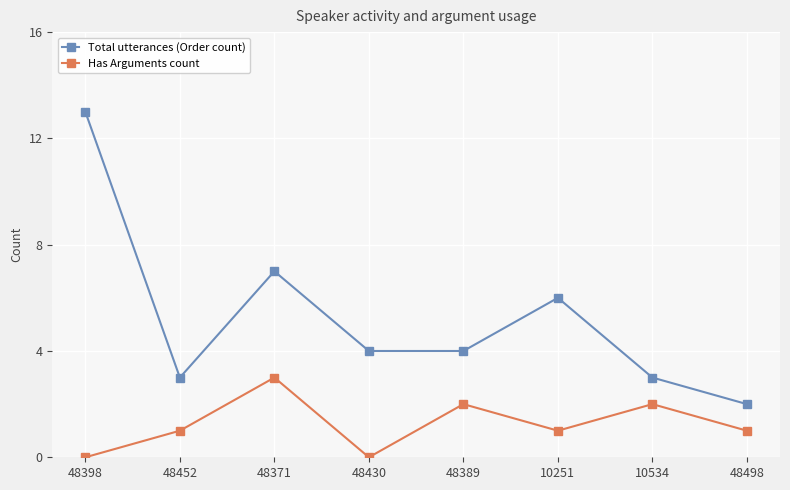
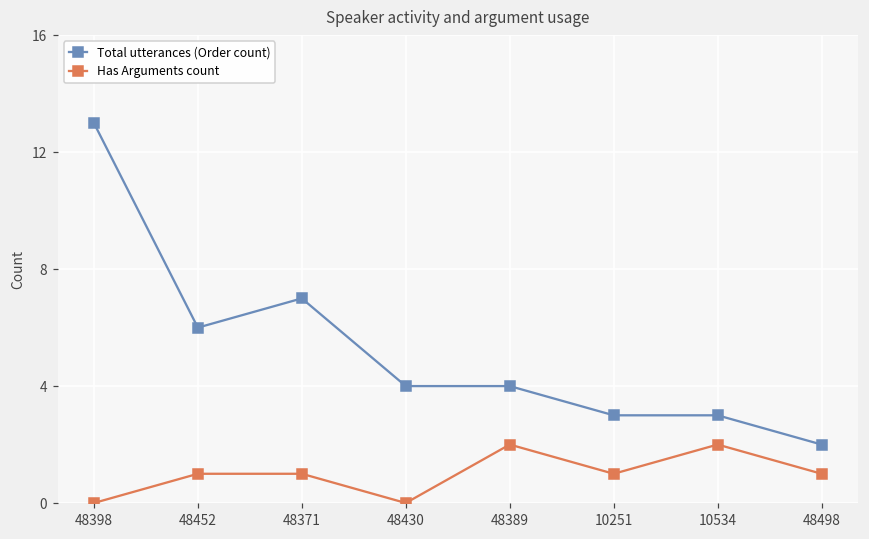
Total utterances (Order count), 48452: 3 -> 6
Has Arguments count, 48371: 3 -> 1
Total utterances (Order count), 10251: 6 -> 3
